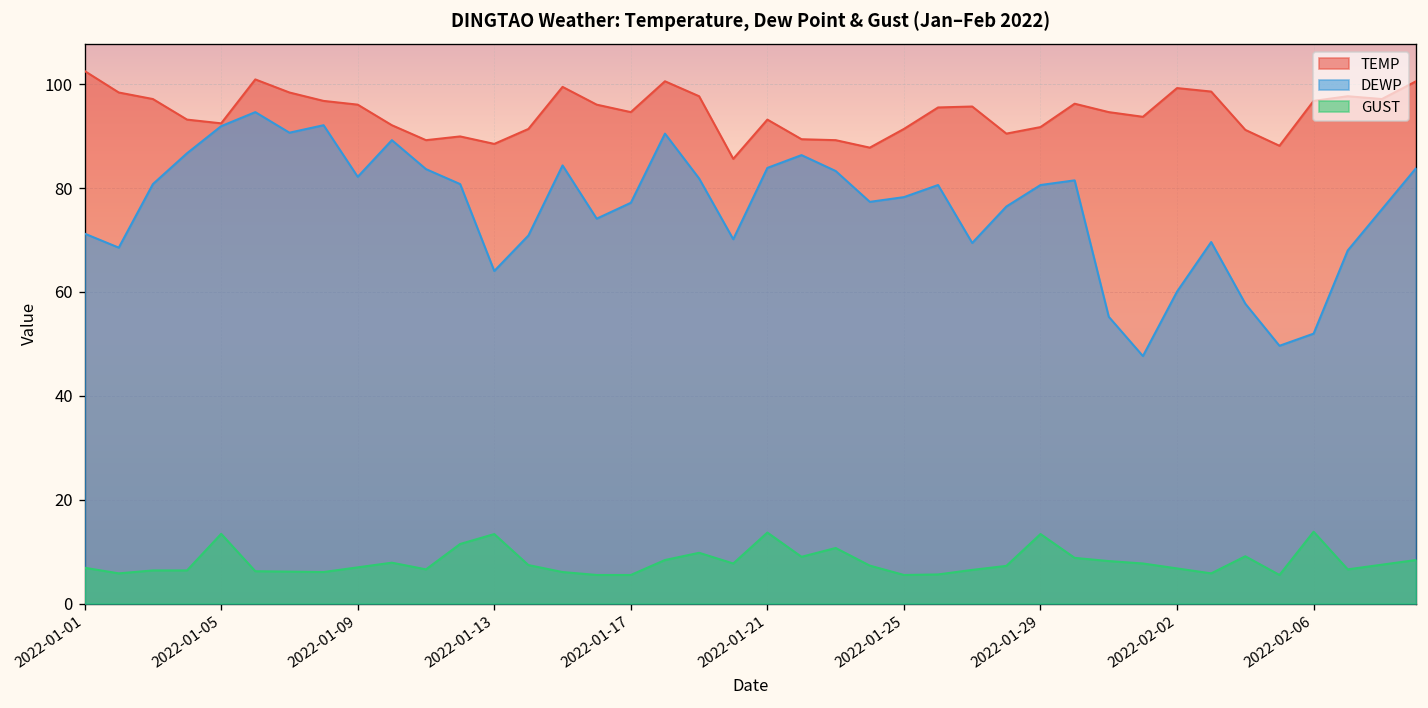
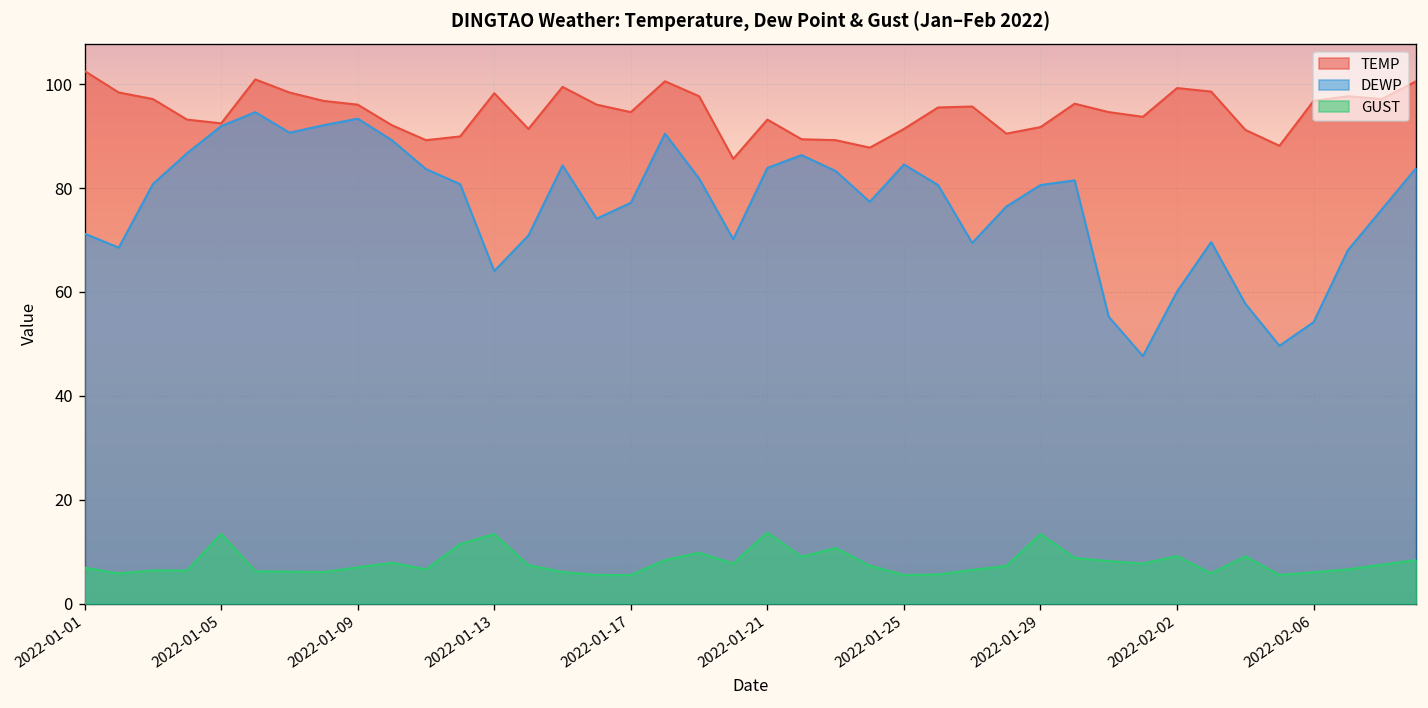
DEWP, 2022-01-09: 82 -> 93
TEMP, 2022-01-13: 89 -> 98
DEWP, 2022-01-25: 78 -> 85
GUST, 2022-02-02: 7 -> 9
DEWP, 2022-02-06: 52 -> 54
GUST, 2022-02-06: 14 -> 6
